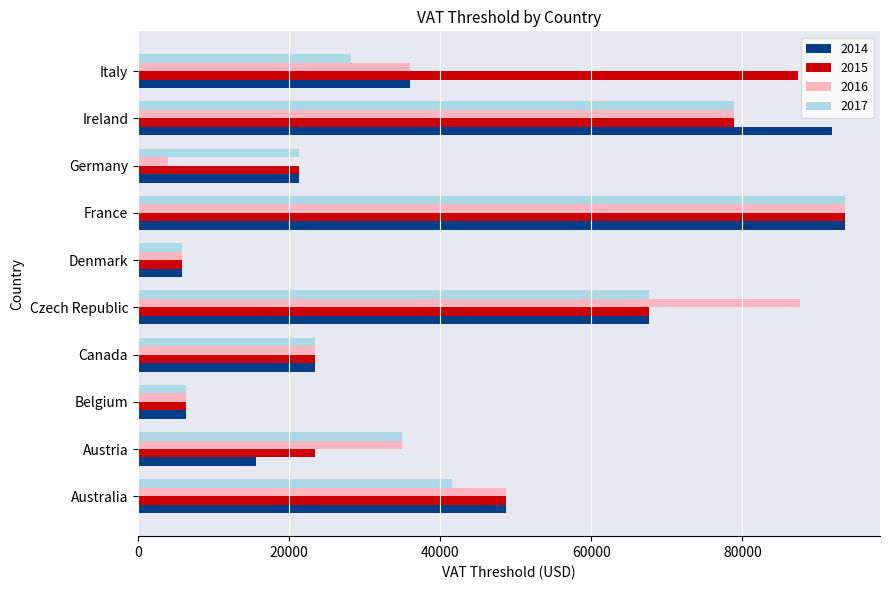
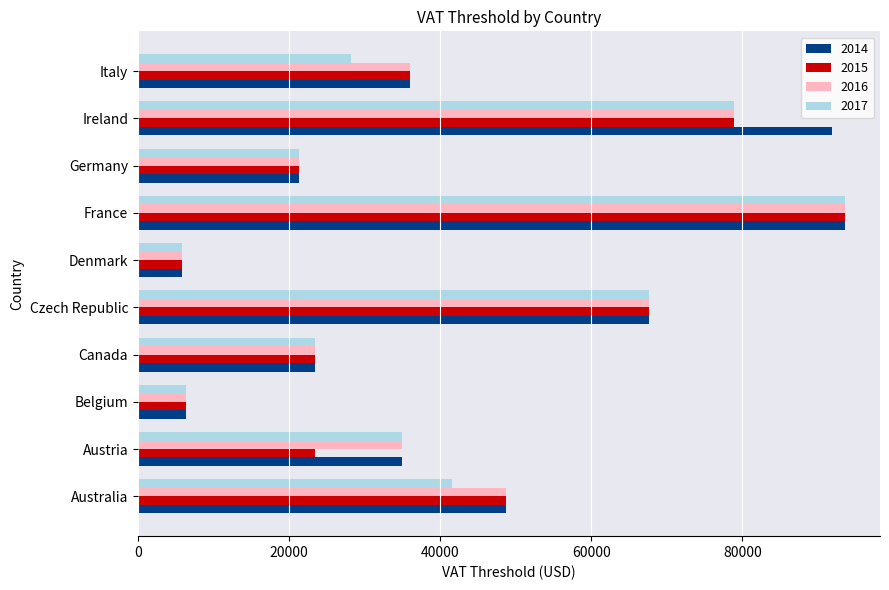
2015, Italy: 87000 -> 36000
2016, Germany: 4000 -> 21000
2016, Czech Republic: 88000 -> 68000
2014, Austria: 16000 -> 35000
